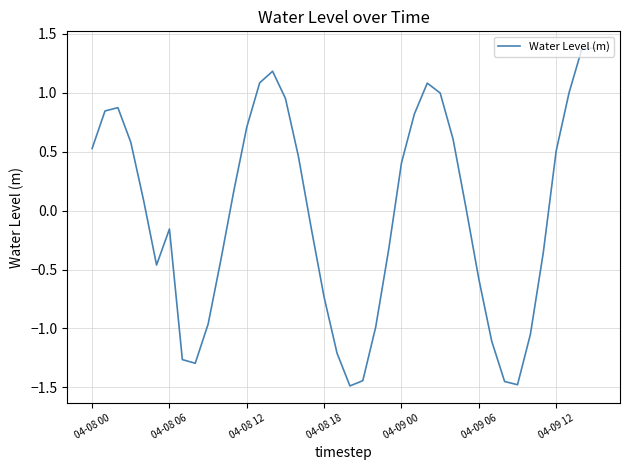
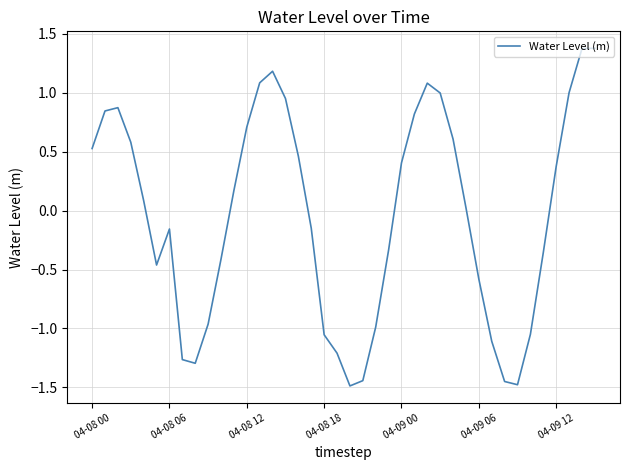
04-08 18: -0.74 -> -1.05
04-09 12: 0.51 -> 0.37
